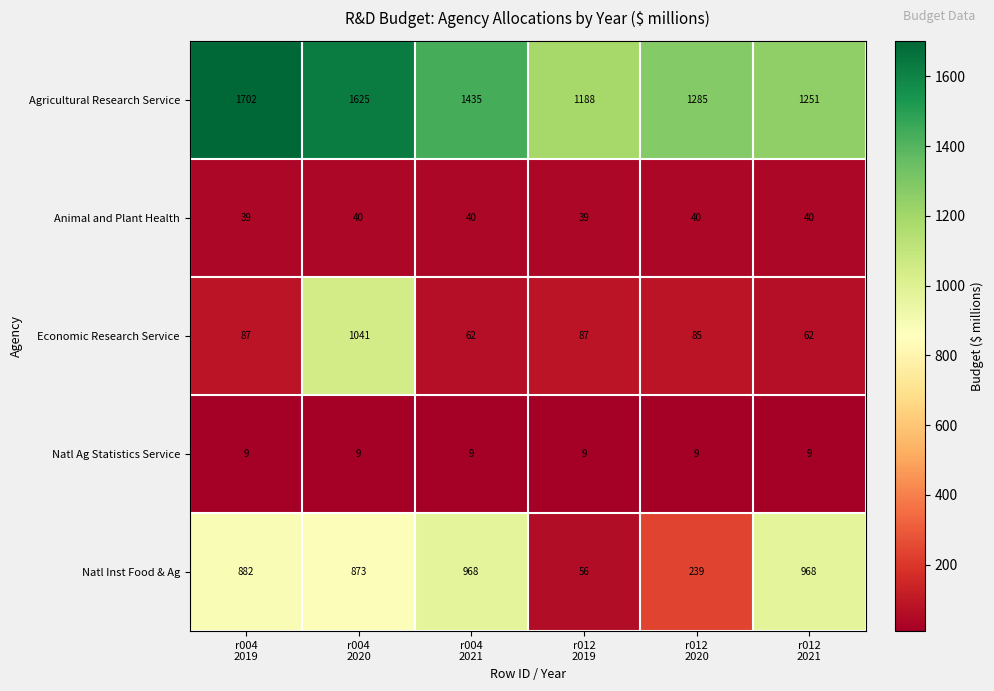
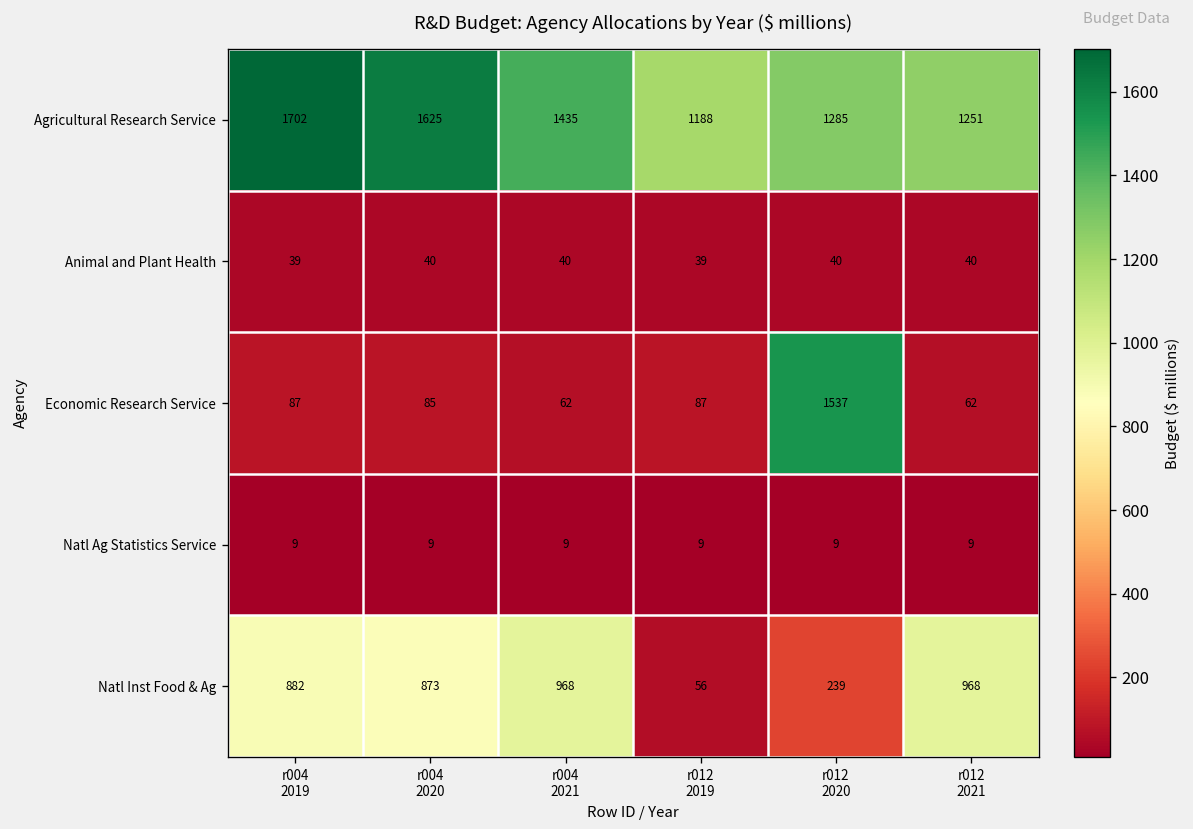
Economic Research Service, r004 2020: 1041 -> 85
Economic Research Service, r012 2020: 85 -> 1537
